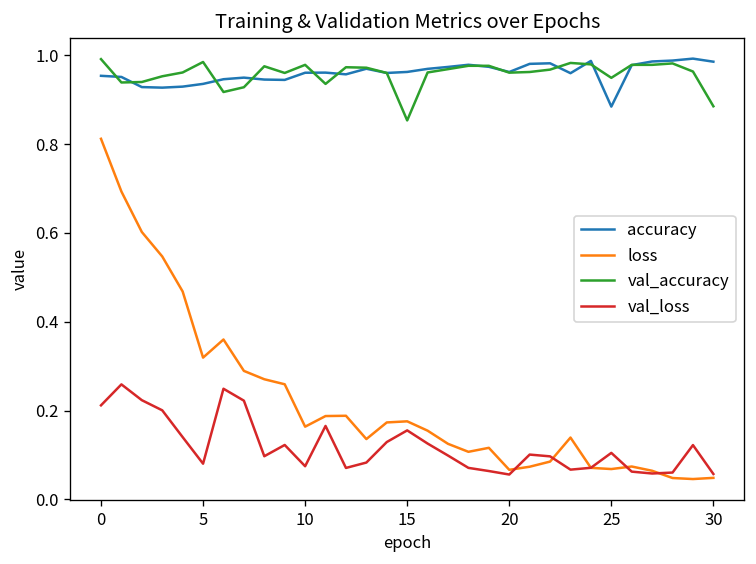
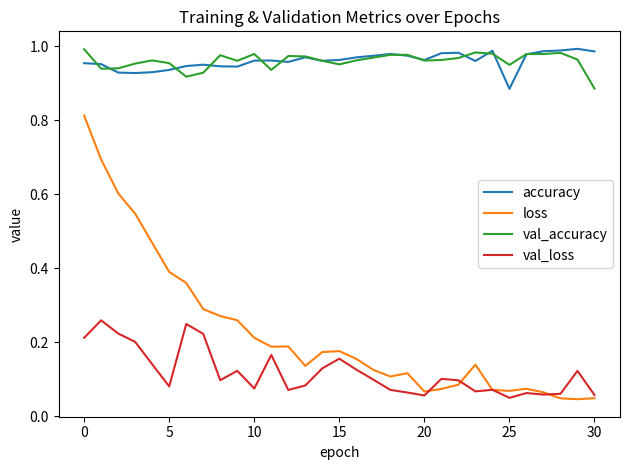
loss, 5: 0.32 -> 0.39
val_accuracy, 5: 0.98 -> 0.95
loss, 10: 0.16 -> 0.21
val_accuracy, 15: 0.85 -> 0.95
val_loss, 25: 0.10 -> 0.05
